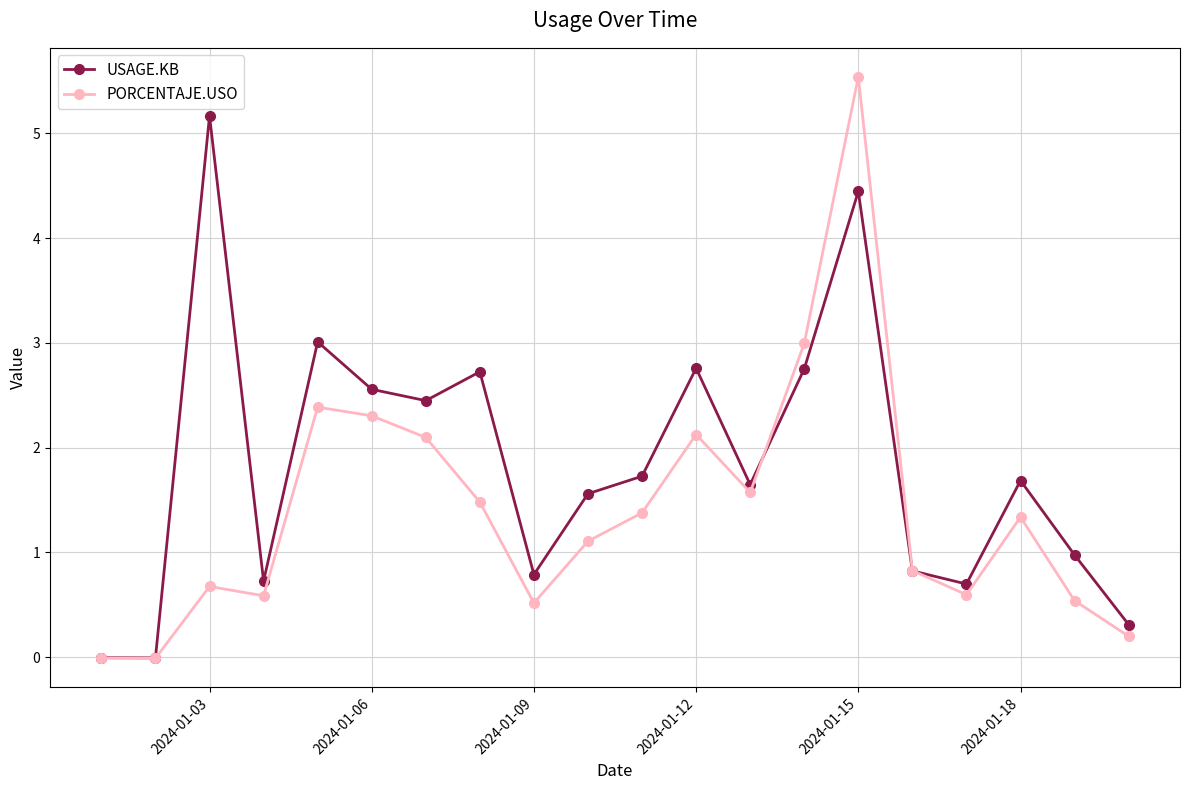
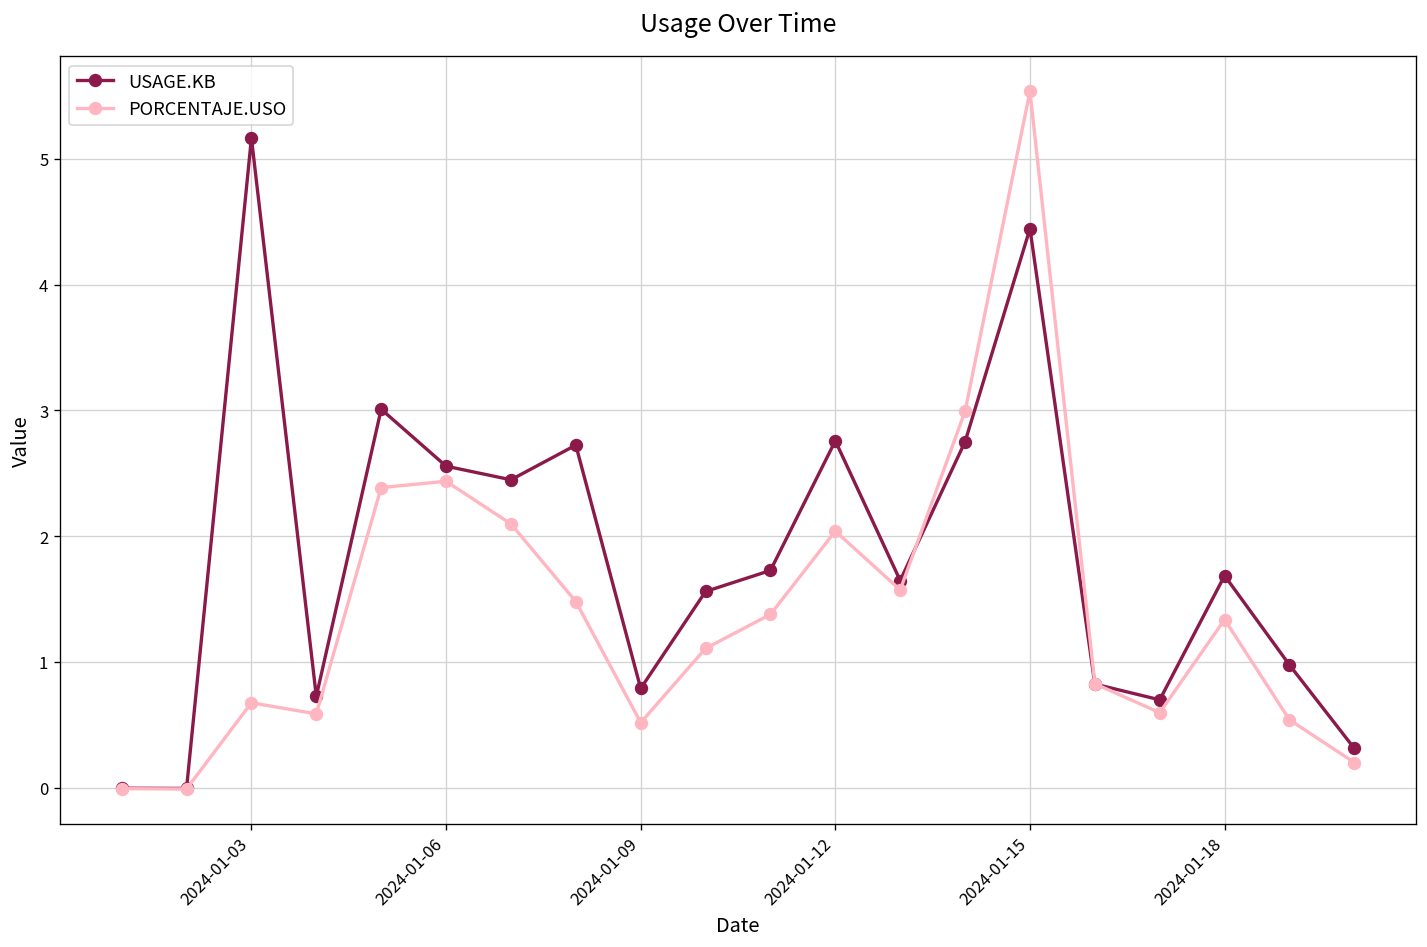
PORCENTAJE.USO, 2024-01-06: 2.30 -> 2.44
PORCENTAJE.USO, 2024-01-12: 2.12 -> 2.04
